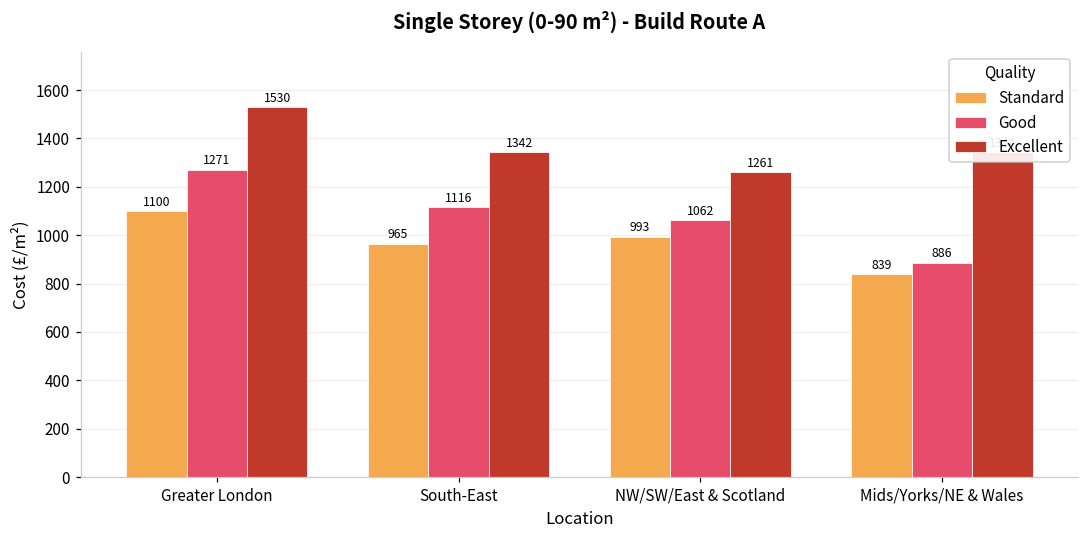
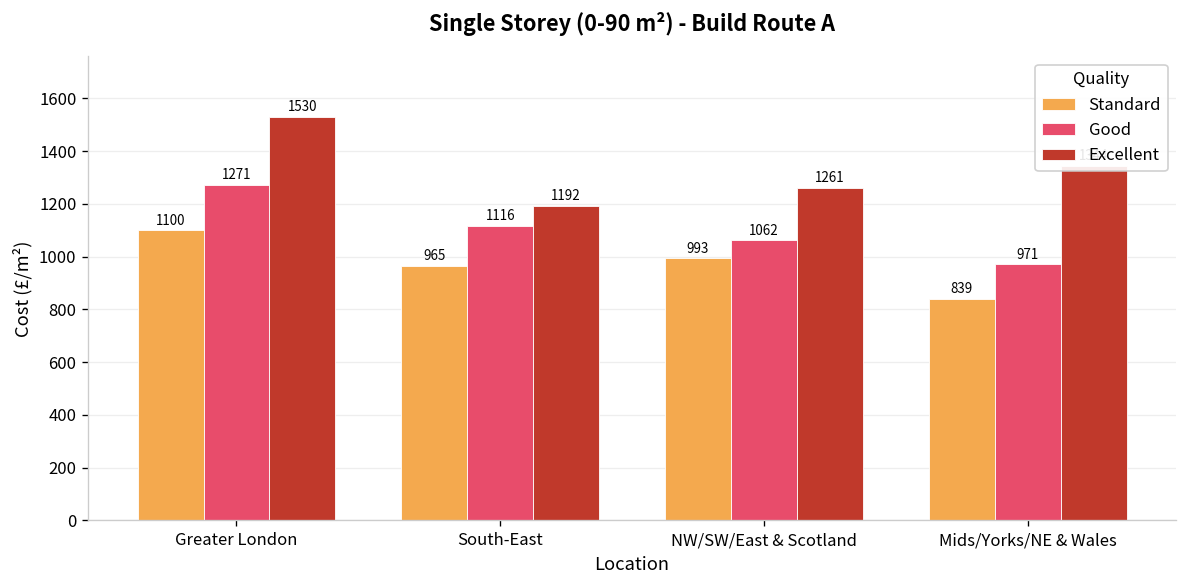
Excellent, South-East: 1342 -> 1192
Good, Mids/Yorks/NE & Wales: 886 -> 971
